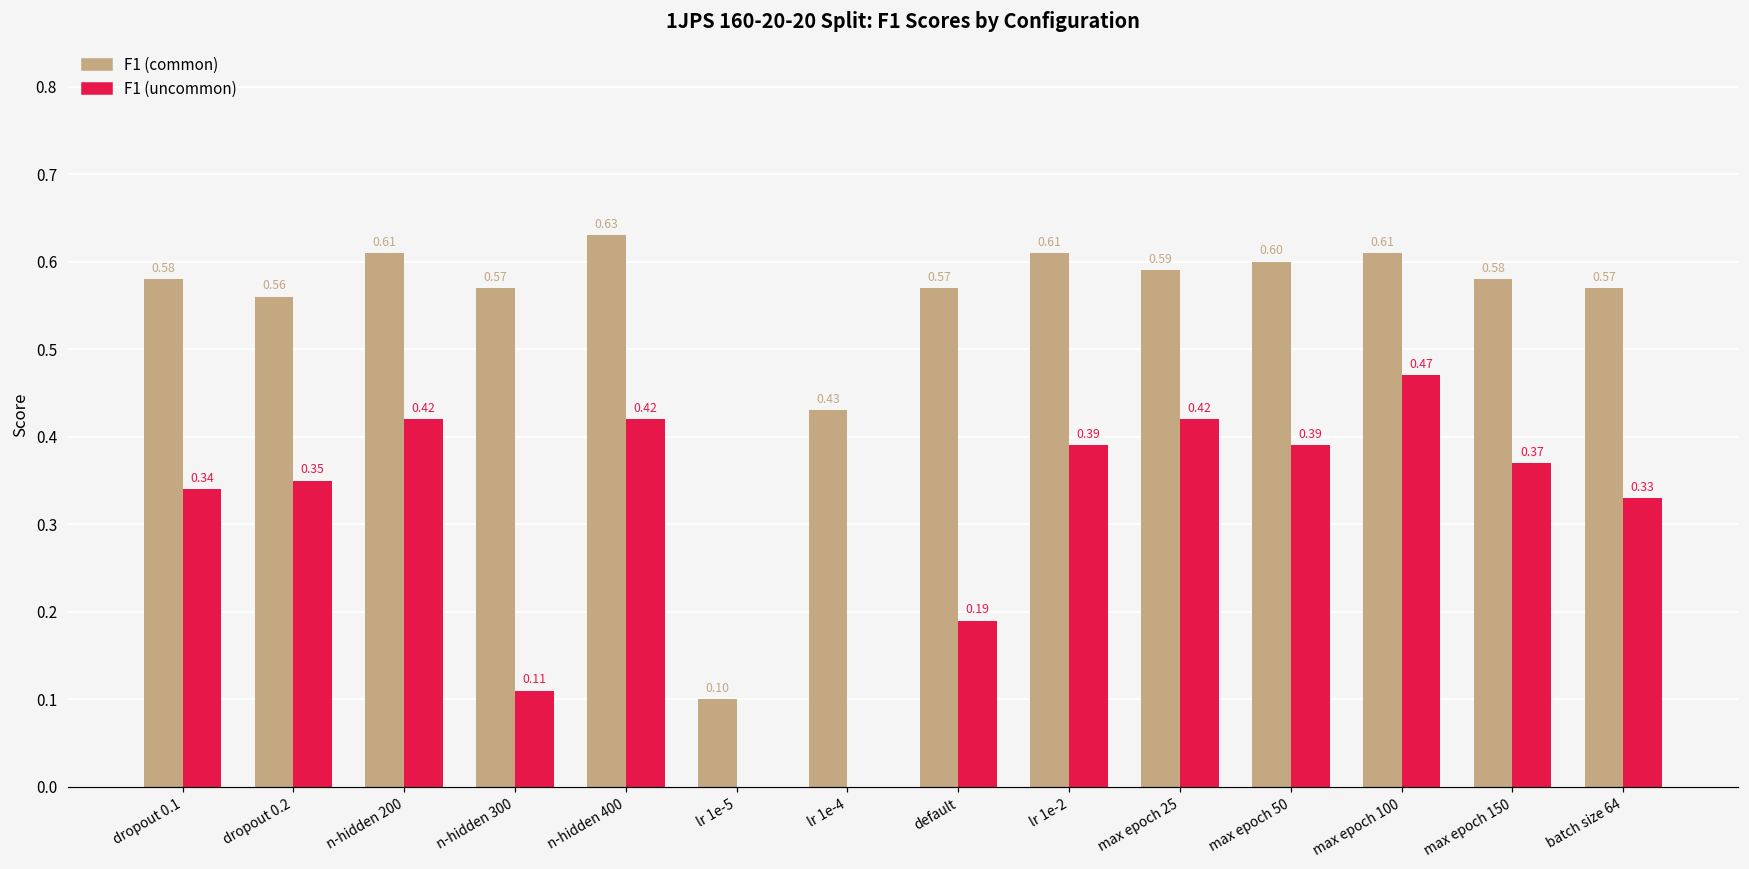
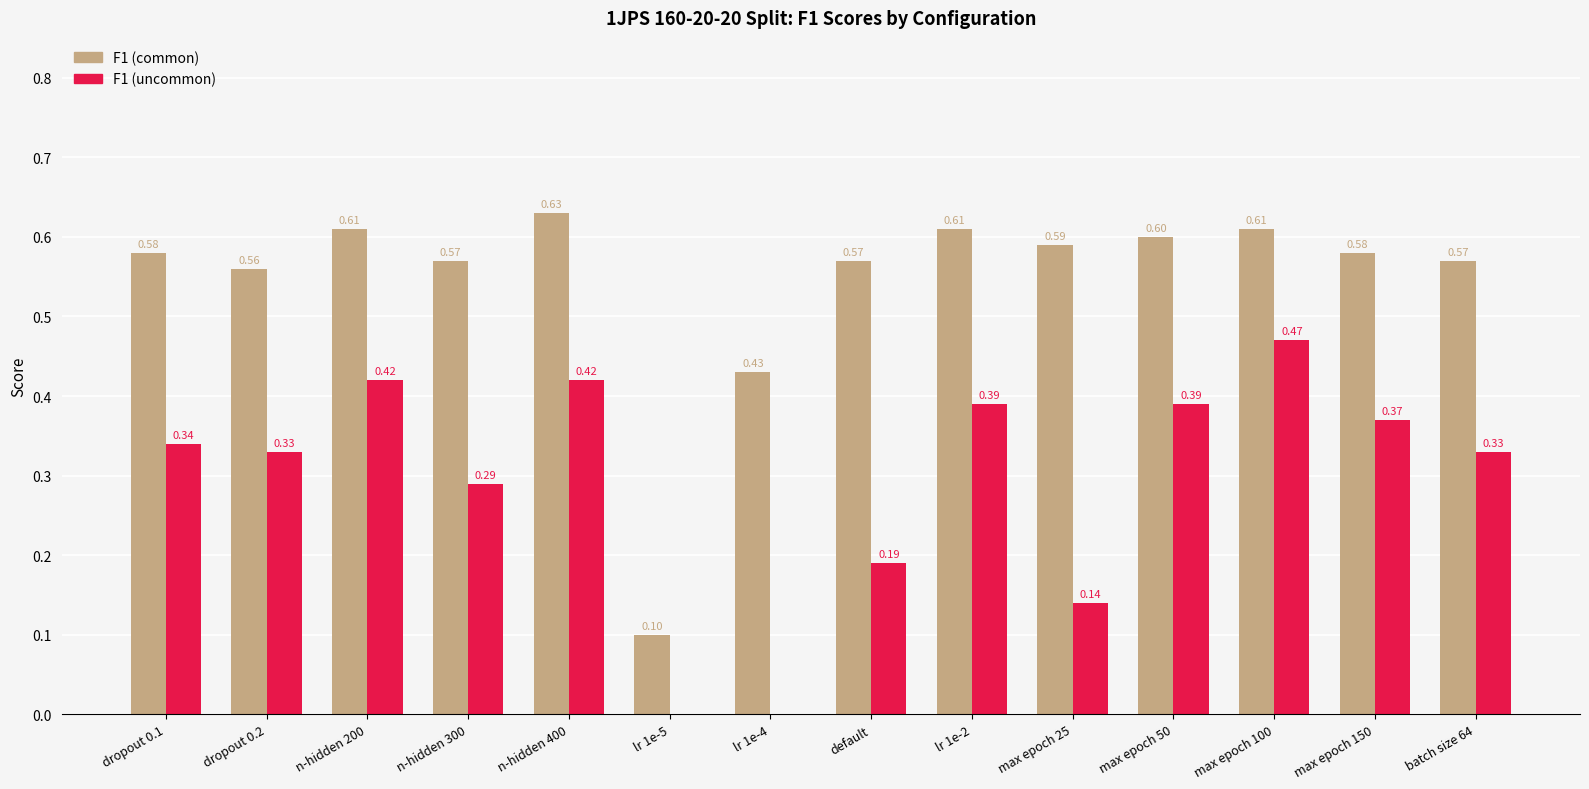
F1 (uncommon), dropout 0.2: 0.35 -> 0.33
F1 (uncommon), n-hidden 300: 0.11 -> 0.29
F1 (uncommon), max epoch 25: 0.42 -> 0.14
